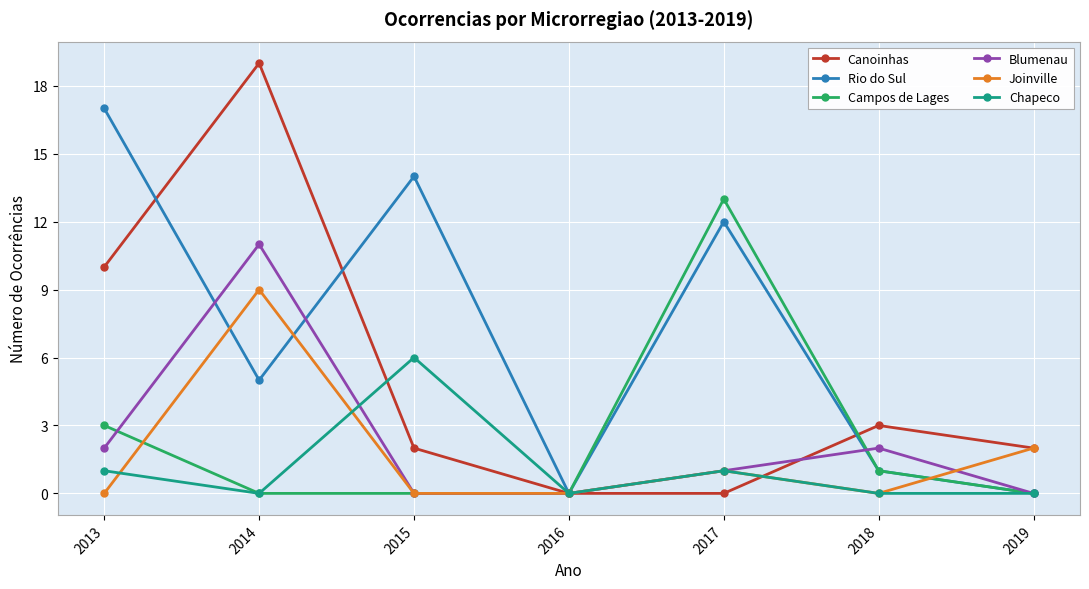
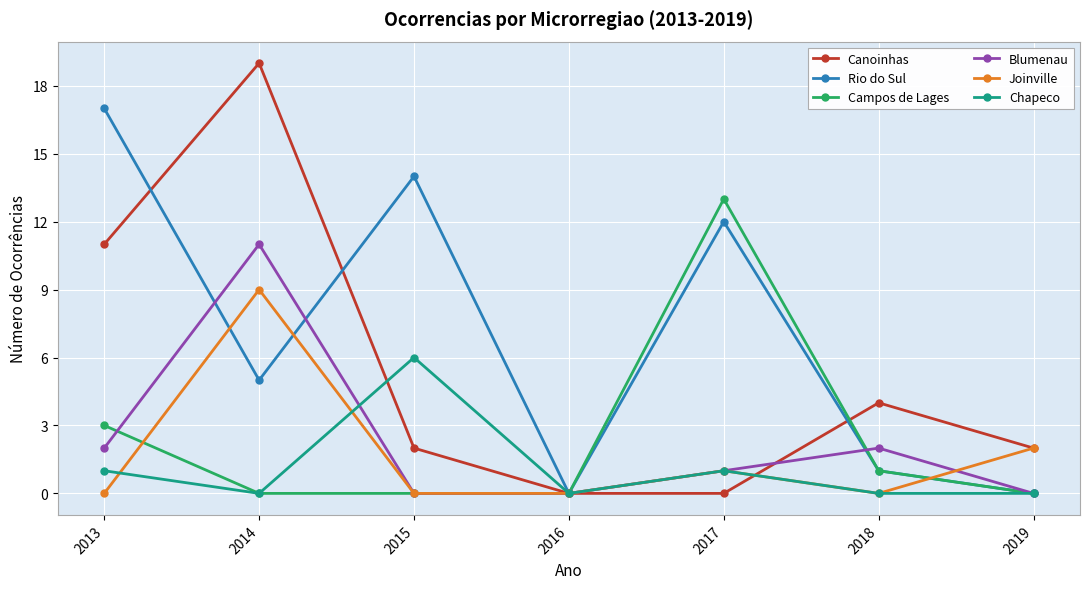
Canoinhas, 2013: 10 -> 11
Canoinhas, 2018: 3 -> 4
